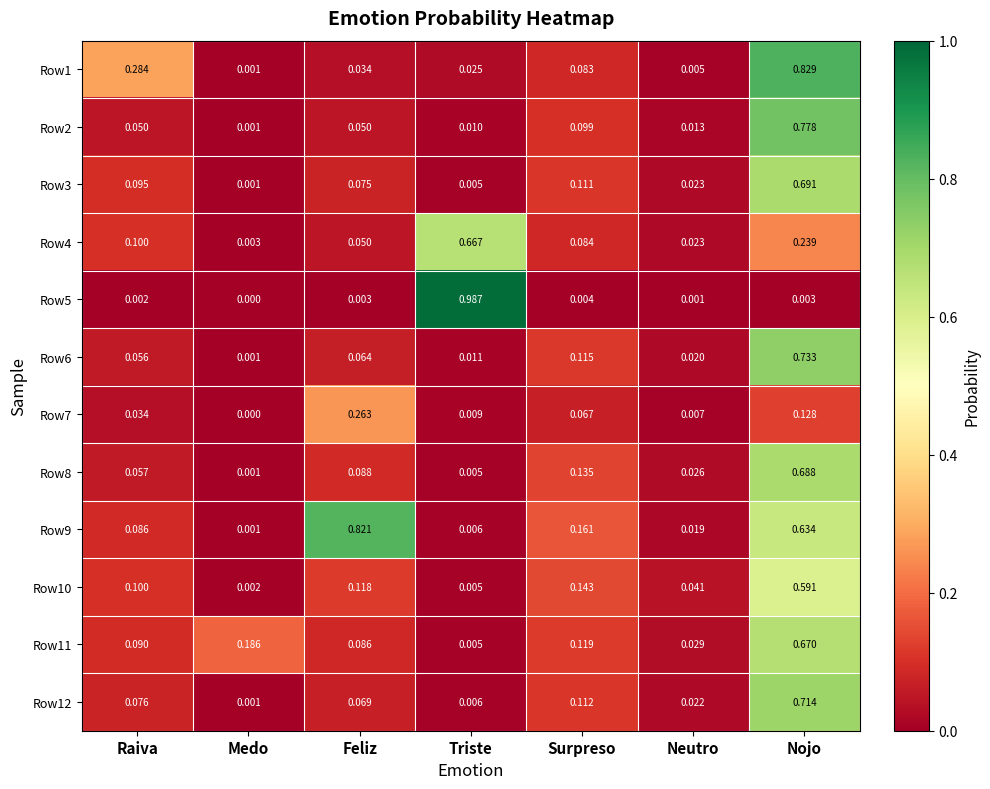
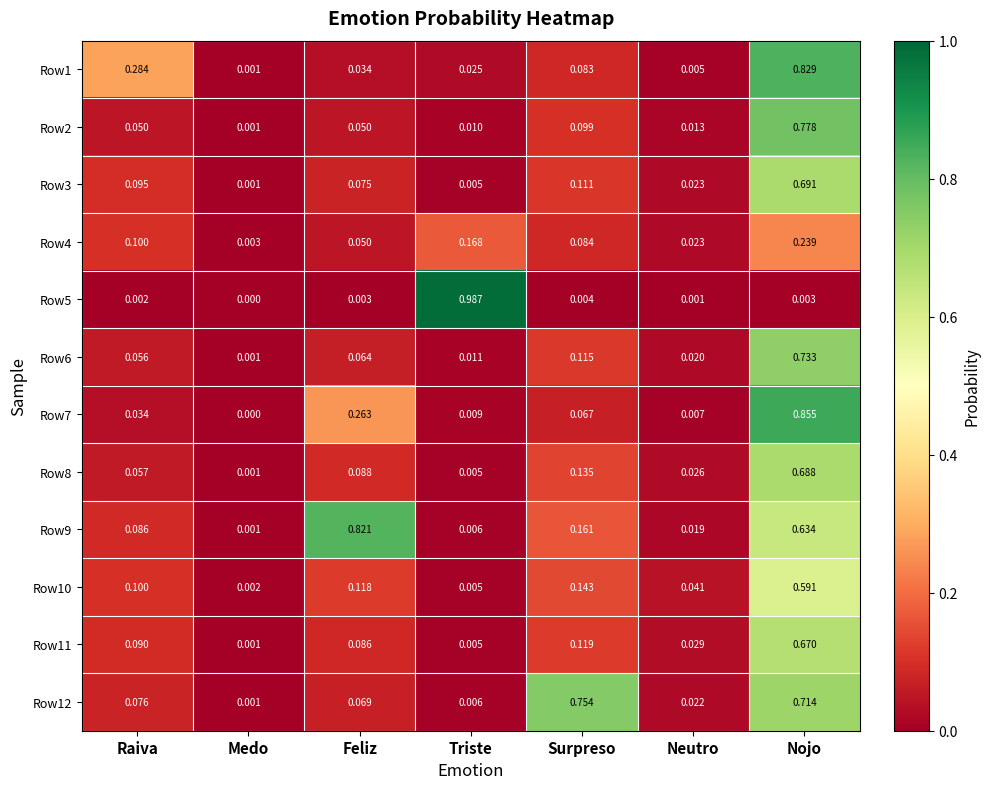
Row4, Triste: 0.667 -> 0.168
Row7, Nojo: 0.128 -> 0.855
Row11, Medo: 0.186 -> 0.001
Row12, Surpreso: 0.112 -> 0.754
